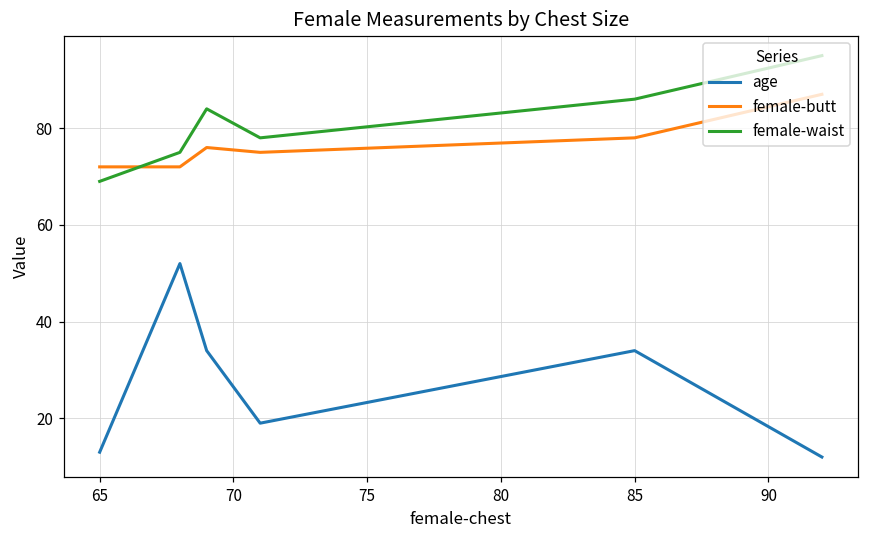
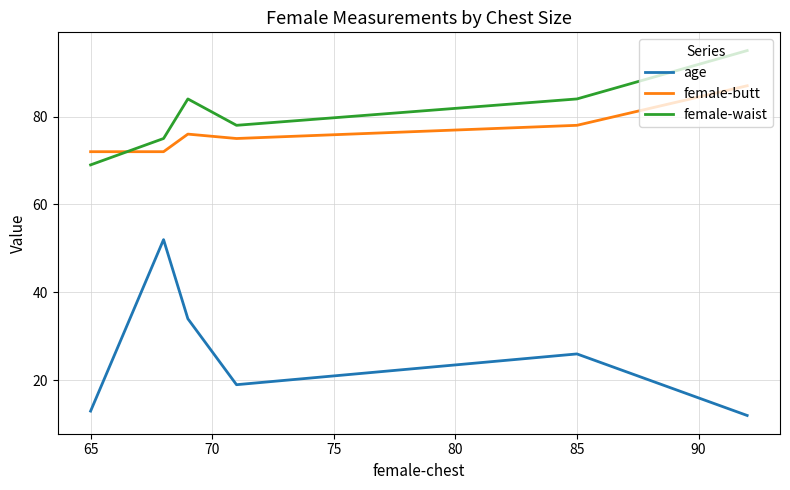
age, 85: 34 -> 26
female-waist, 85: 86 -> 84
